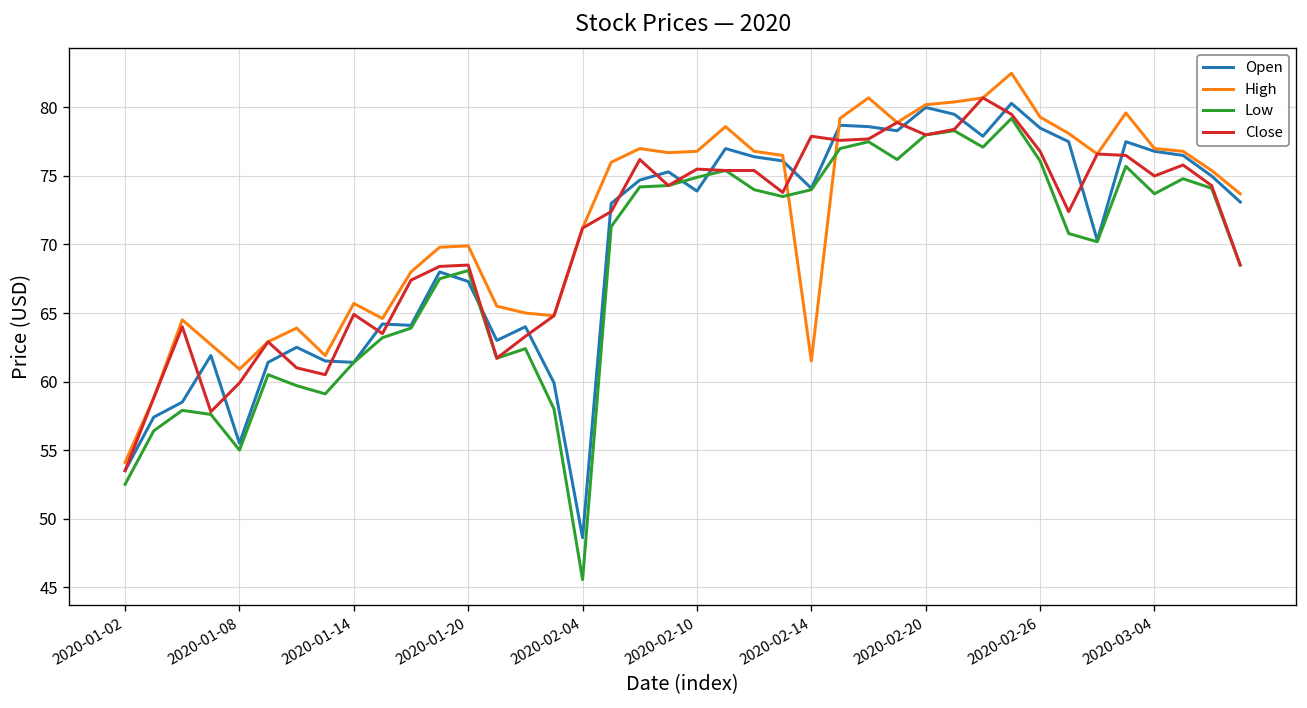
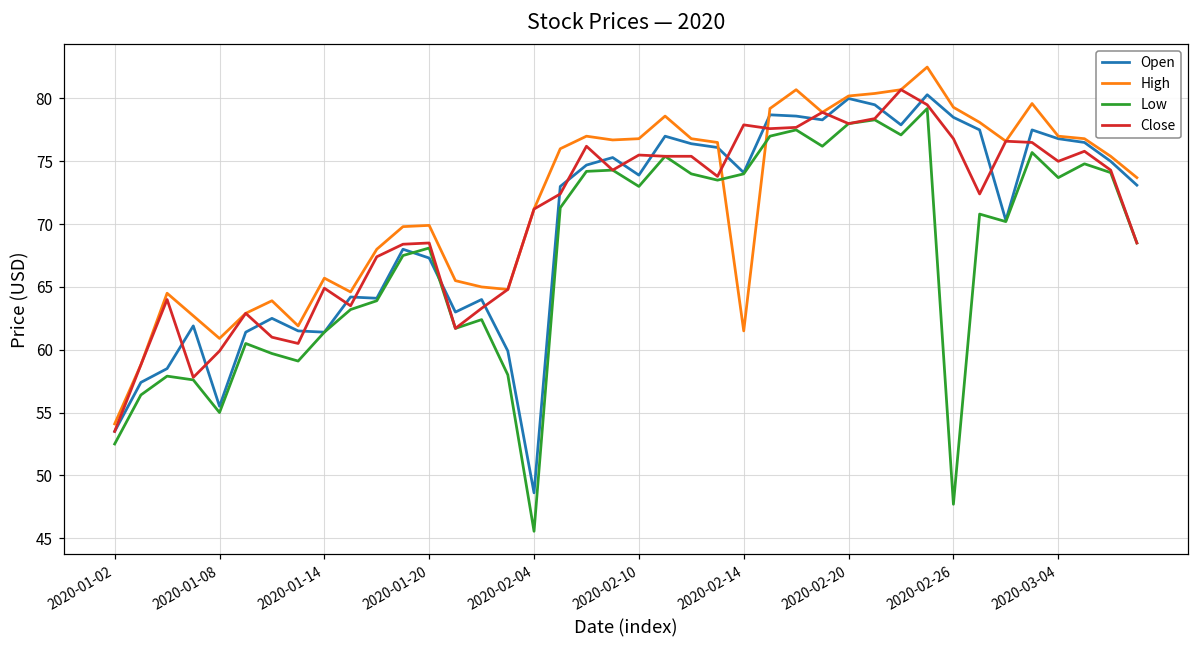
Low, 2020-02-10: 74.9 -> 73.0
Low, 2020-02-26: 76.1 -> 47.7
